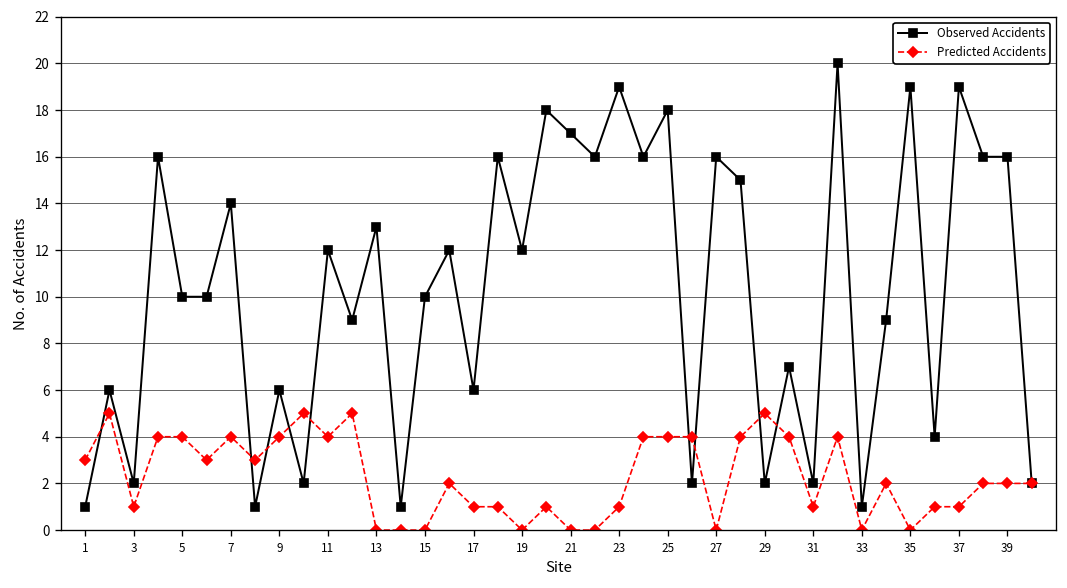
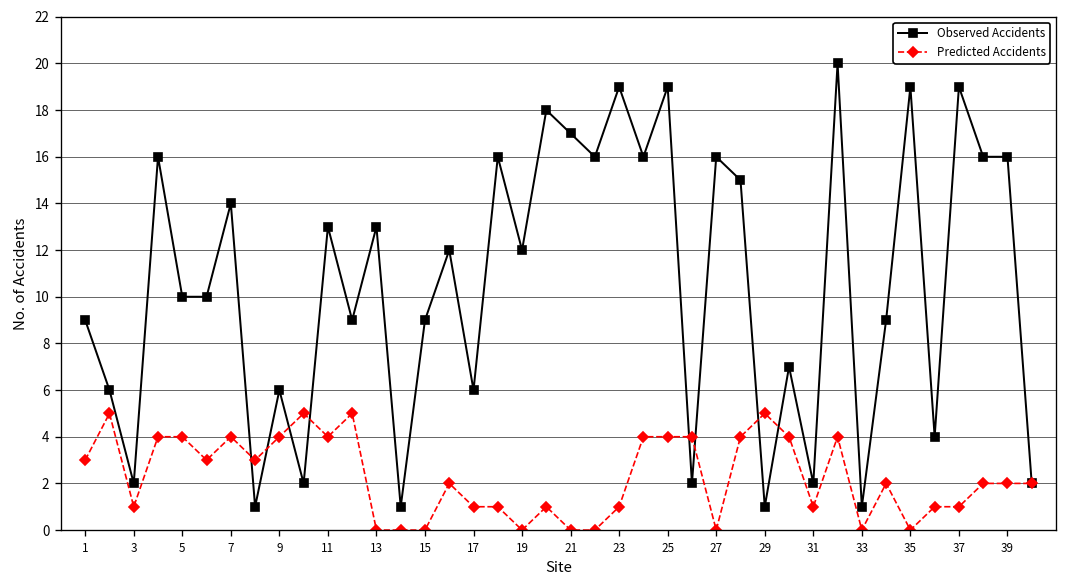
Observed Accidents, 1: 1 -> 9
Observed Accidents, 11: 12 -> 13
Observed Accidents, 15: 10 -> 9
Observed Accidents, 25: 18 -> 19
Observed Accidents, 29: 2 -> 1
